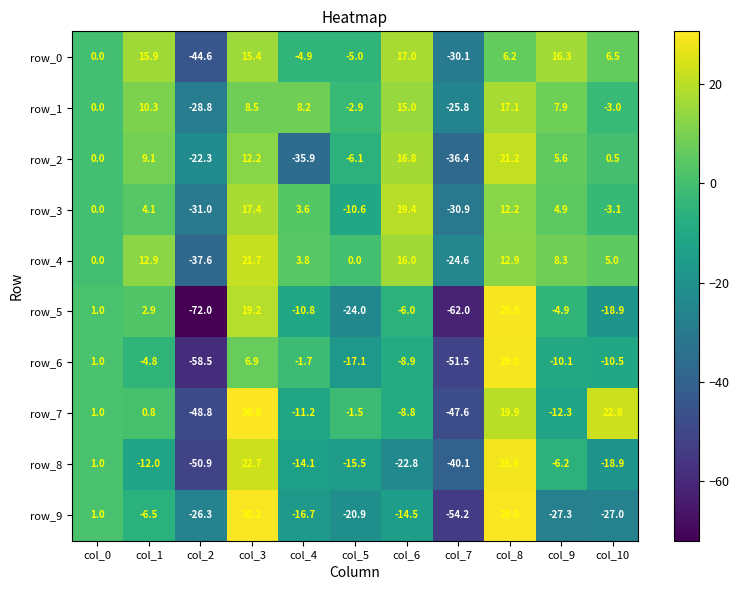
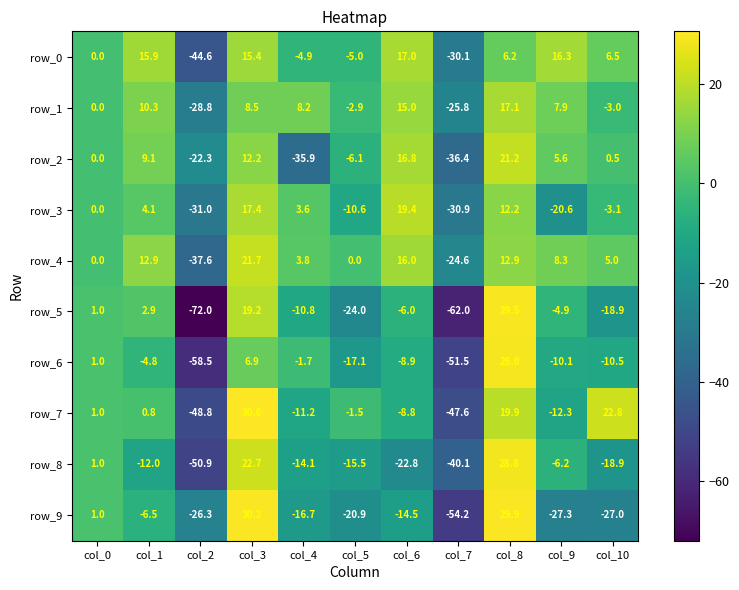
row_3, col_9: 4.9 -> -20.6
